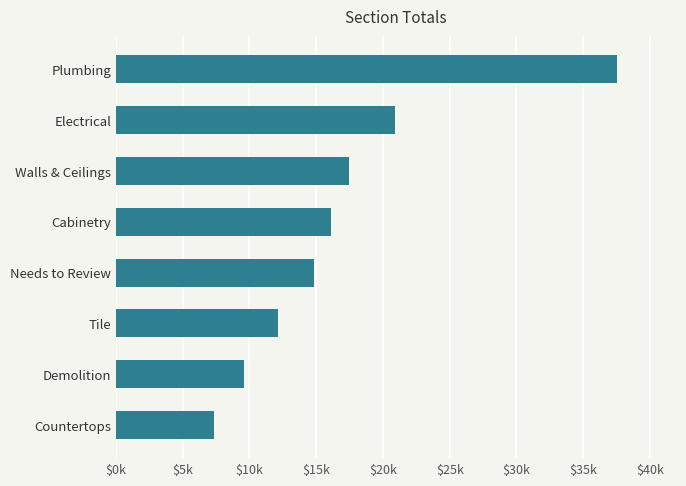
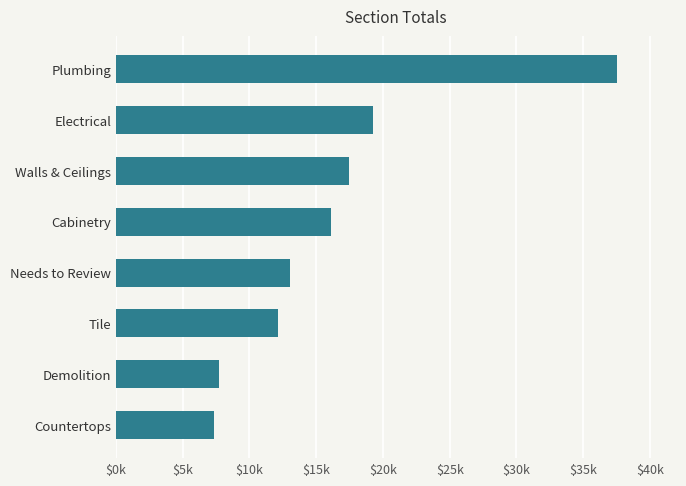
Electrical: $20900 -> $19300
Needs to Review: $14900 -> $13100
Demolition: $9600 -> $7700
